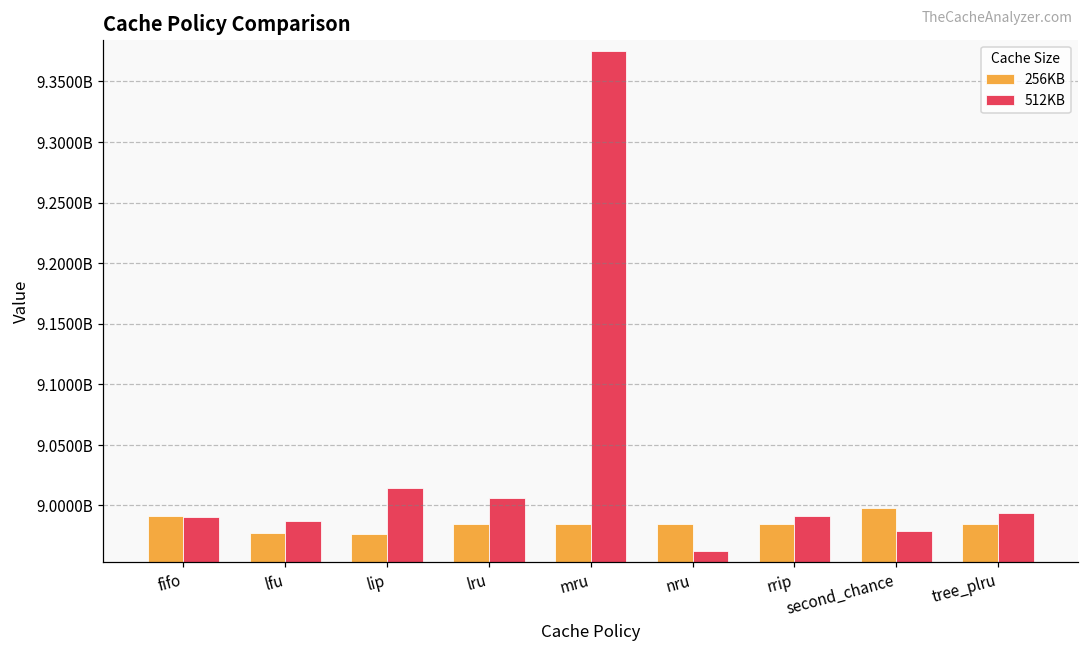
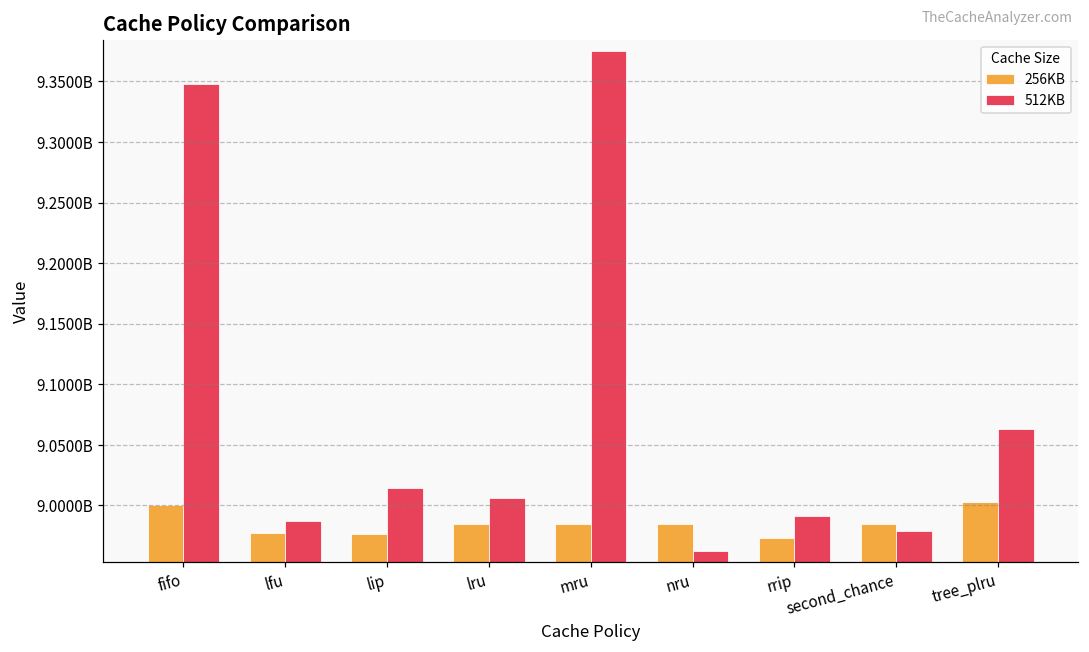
256KB, fifo: 8991000000 -> 9001000000
512KB, fifo: 8990000000 -> 9348000000
256KB, rrip: 8984000000 -> 8973000000
256KB, second_chance: 8998000000 -> 8984000000
256KB, tree_plru: 8984000000 -> 9003000000
512KB, tree_plru: 8993000000 -> 9063000000
